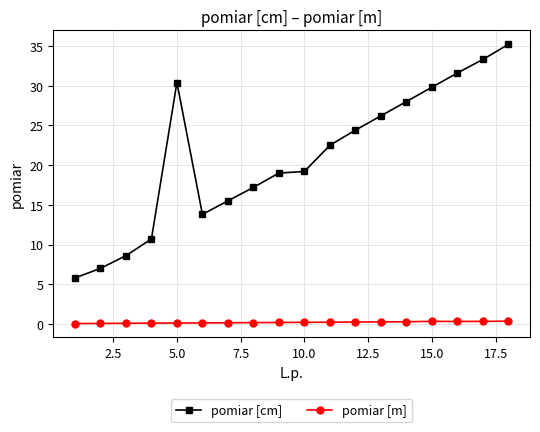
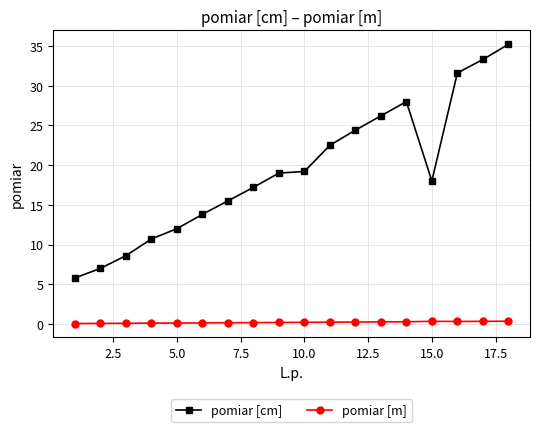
pomiar [cm], 5.0: 30 -> 12
pomiar [cm], 15.0: 30 -> 18
